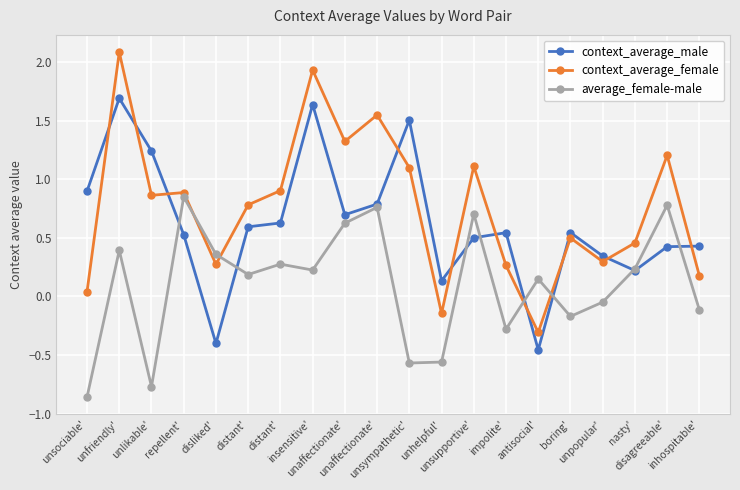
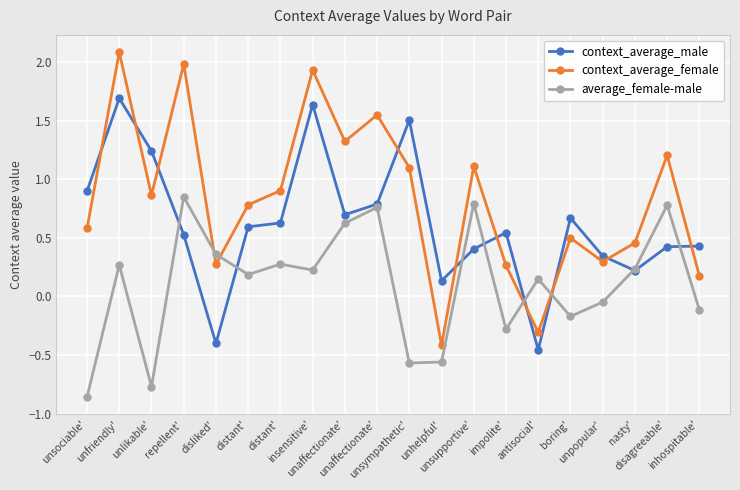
context_average_female, unsociable': 0.04 -> 0.58
average_female-male, unfriendly': 0.39 -> 0.27
context_average_female, repellent': 0.89 -> 1.99
context_average_female, unhelpful': -0.15 -> -0.42
context_average_male, unsupportive': 0.50 -> 0.41
average_female-male, unsupportive': 0.71 -> 0.79
context_average_male, boring': 0.55 -> 0.67
